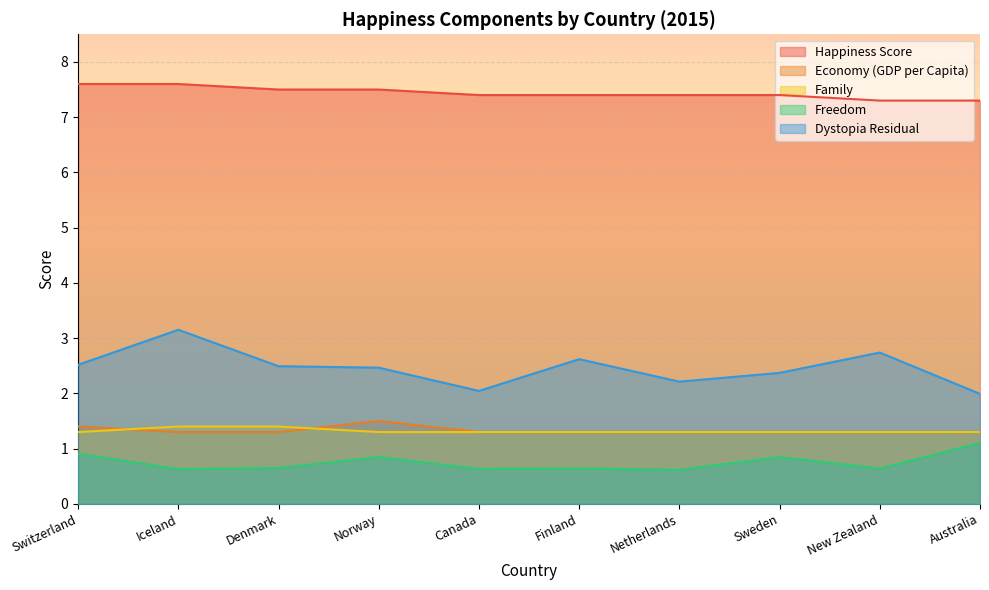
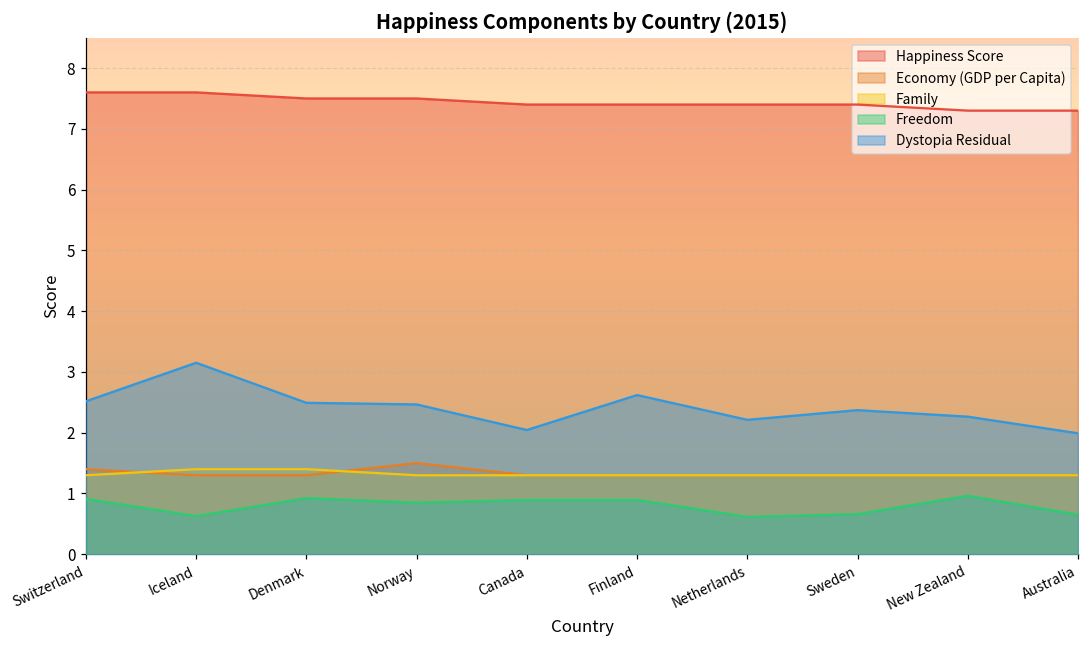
Freedom, Denmark: 0.6 -> 0.9
Freedom, Canada: 0.6 -> 0.9
Freedom, Finland: 0.6 -> 0.9
Freedom, Sweden: 0.8 -> 0.7
Freedom, New Zealand: 0.6 -> 1.0
Dystopia Residual, New Zealand: 2.7 -> 2.3
Freedom, Australia: 1.1 -> 0.7
